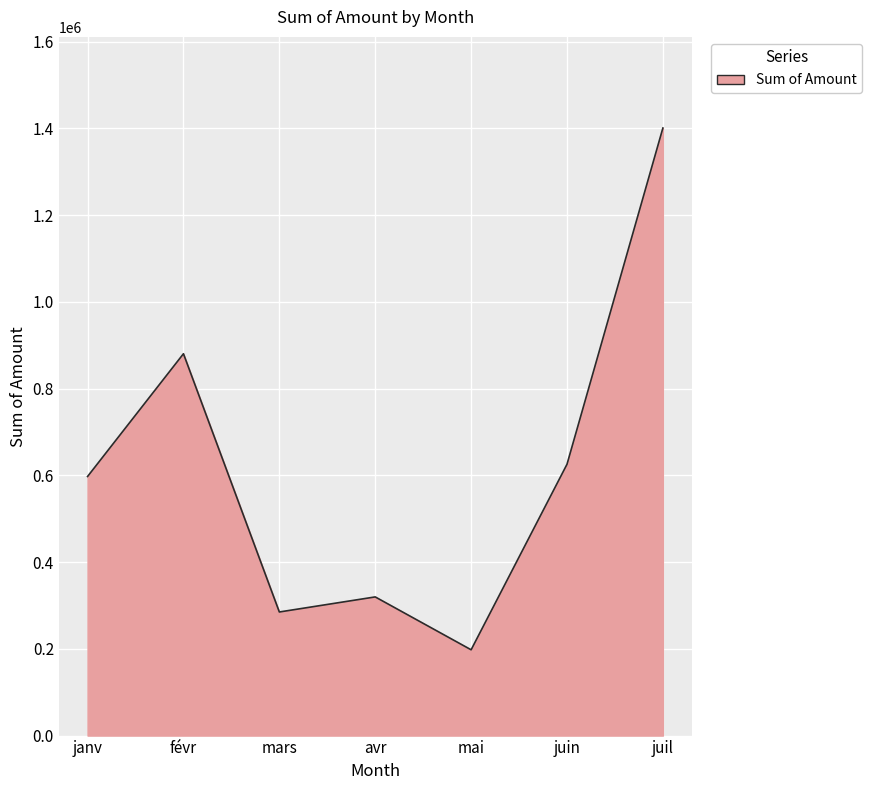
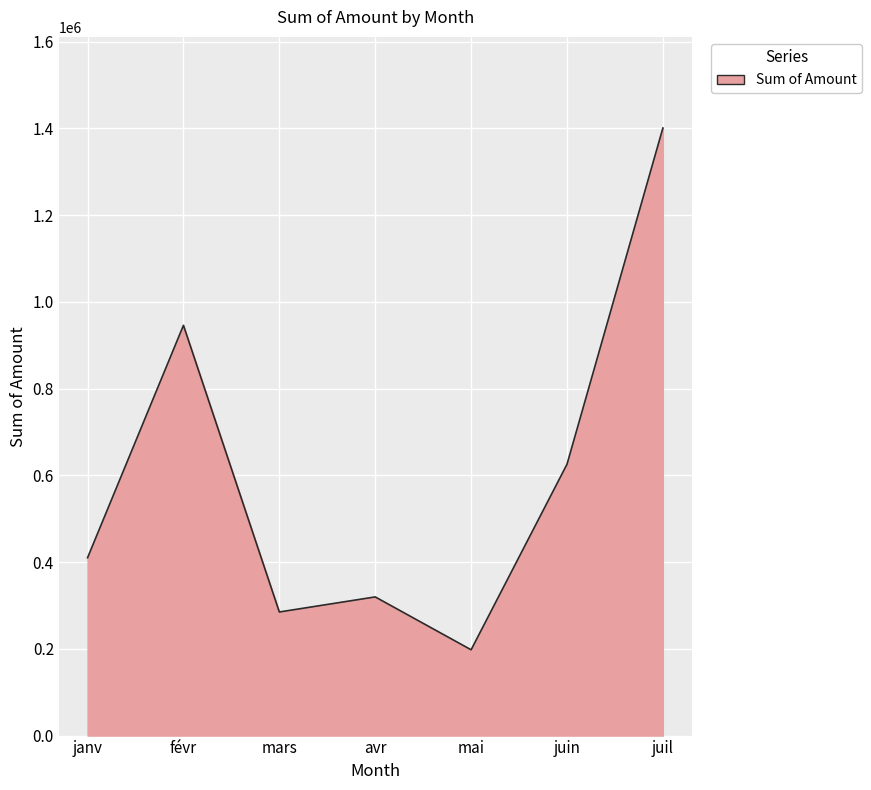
janv: 600000 -> 410000
févr: 880000 -> 950000
